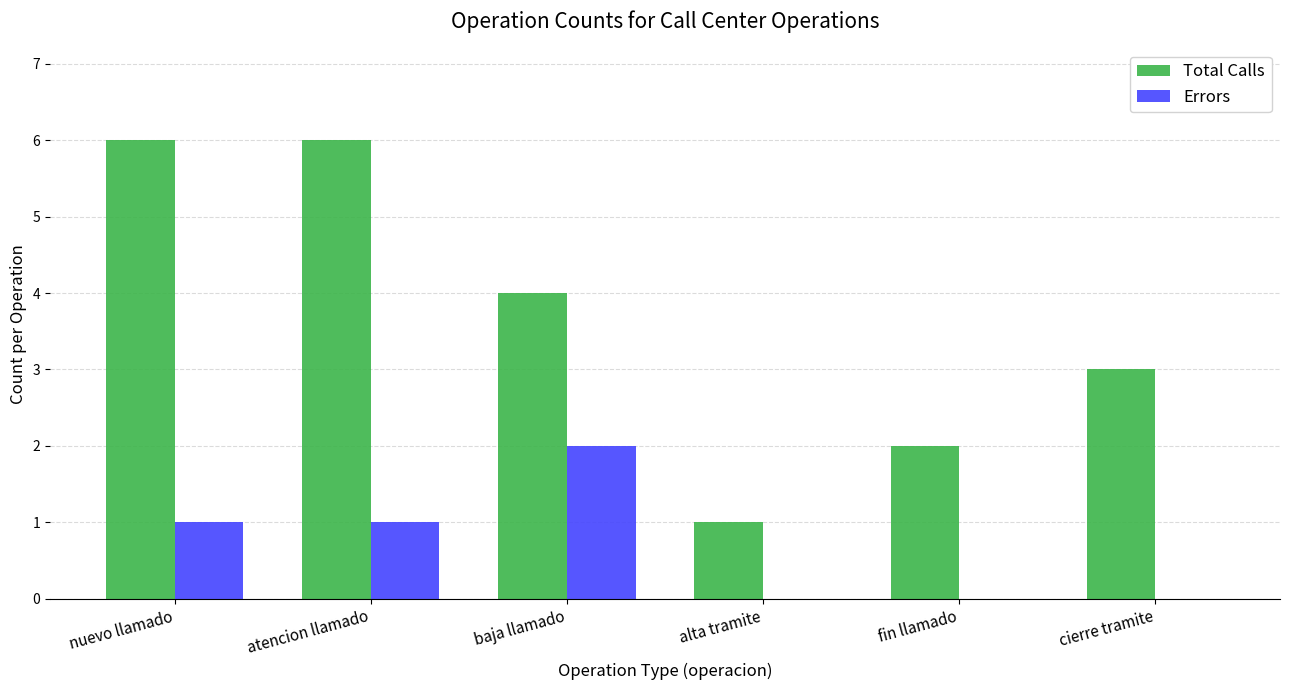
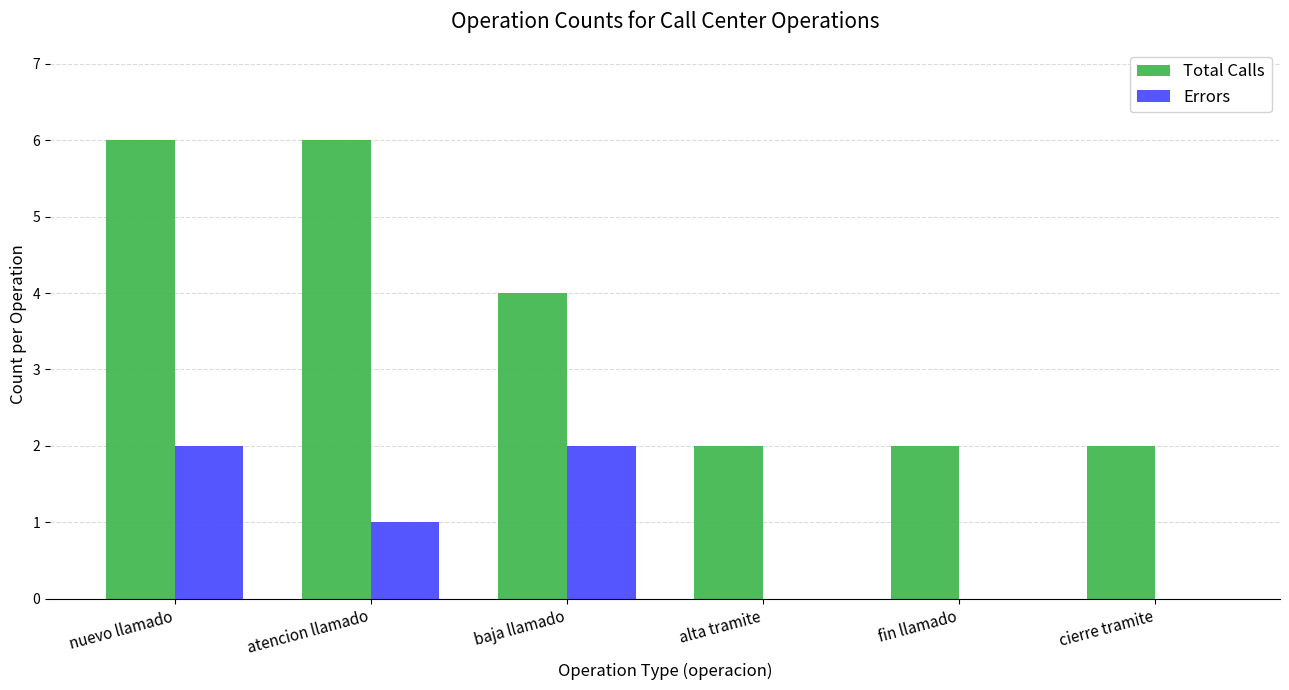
Errors, nuevo llamado: 1 -> 2
Total Calls, alta tramite: 1 -> 2
Total Calls, cierre tramite: 3 -> 2
